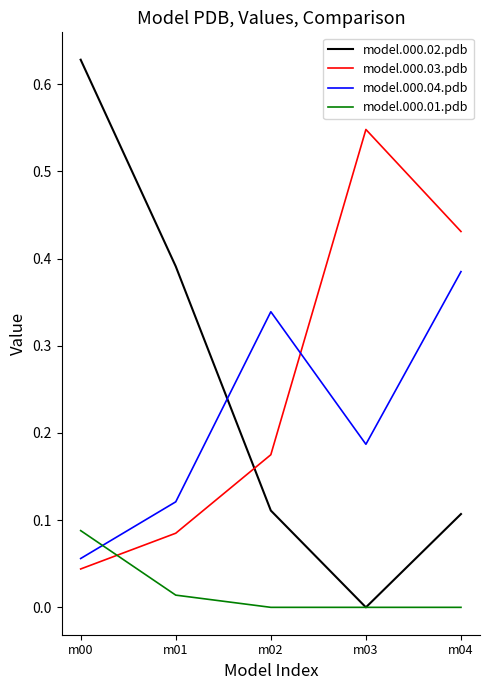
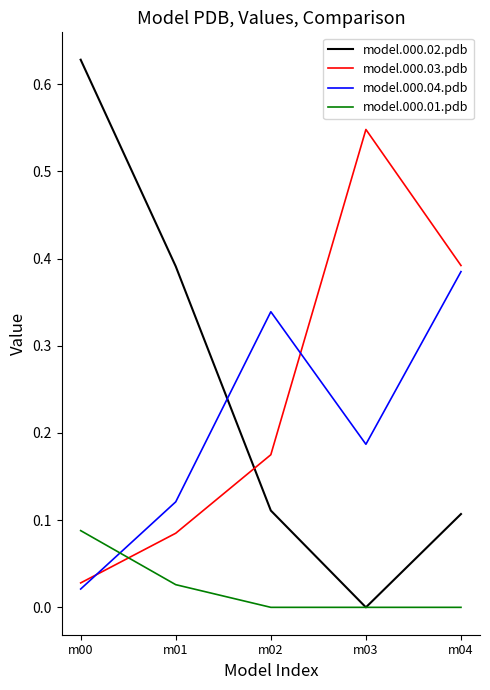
model.000.03.pdb, m00: 0.04 -> 0.03
model.000.04.pdb, m00: 0.06 -> 0.02
model.000.01.pdb, m01: 0.01 -> 0.03
model.000.03.pdb, m04: 0.43 -> 0.39
